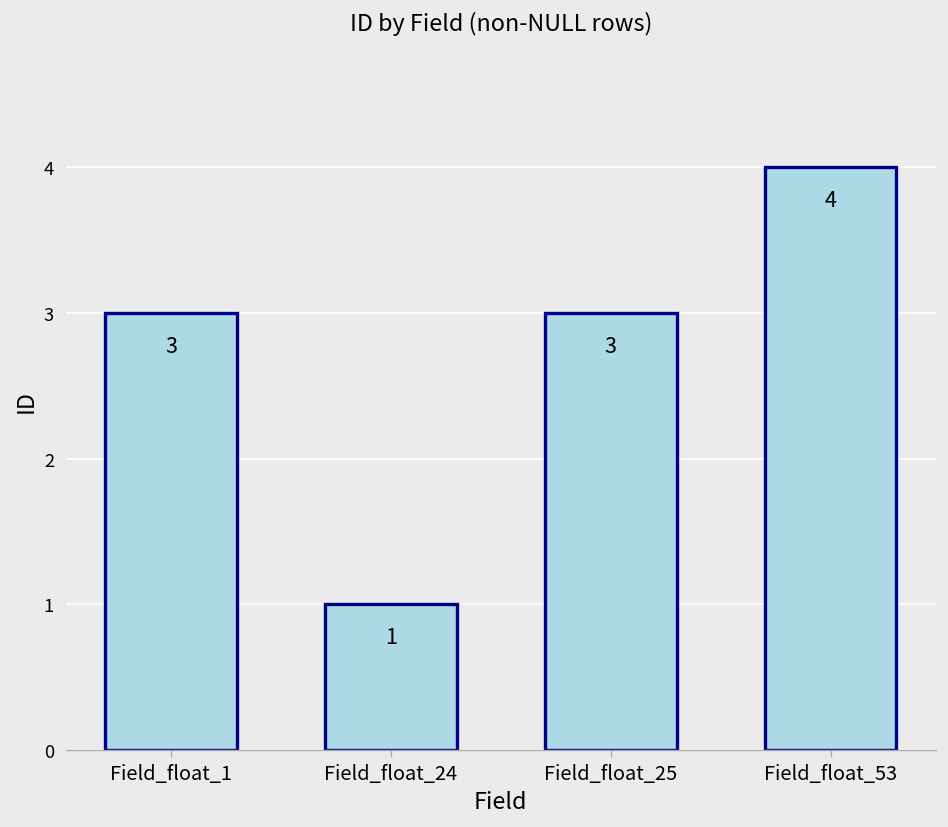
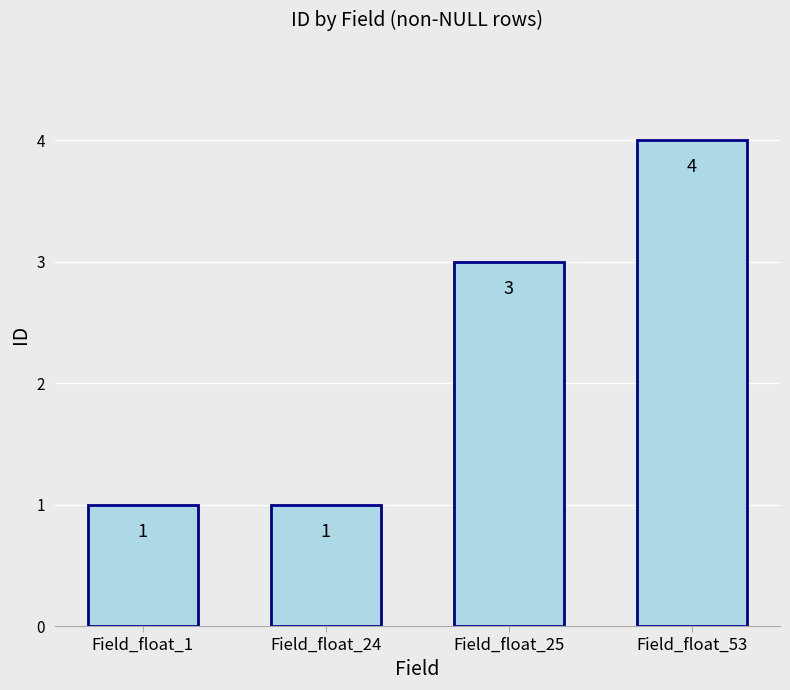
Field_float_1: 3 -> 1
